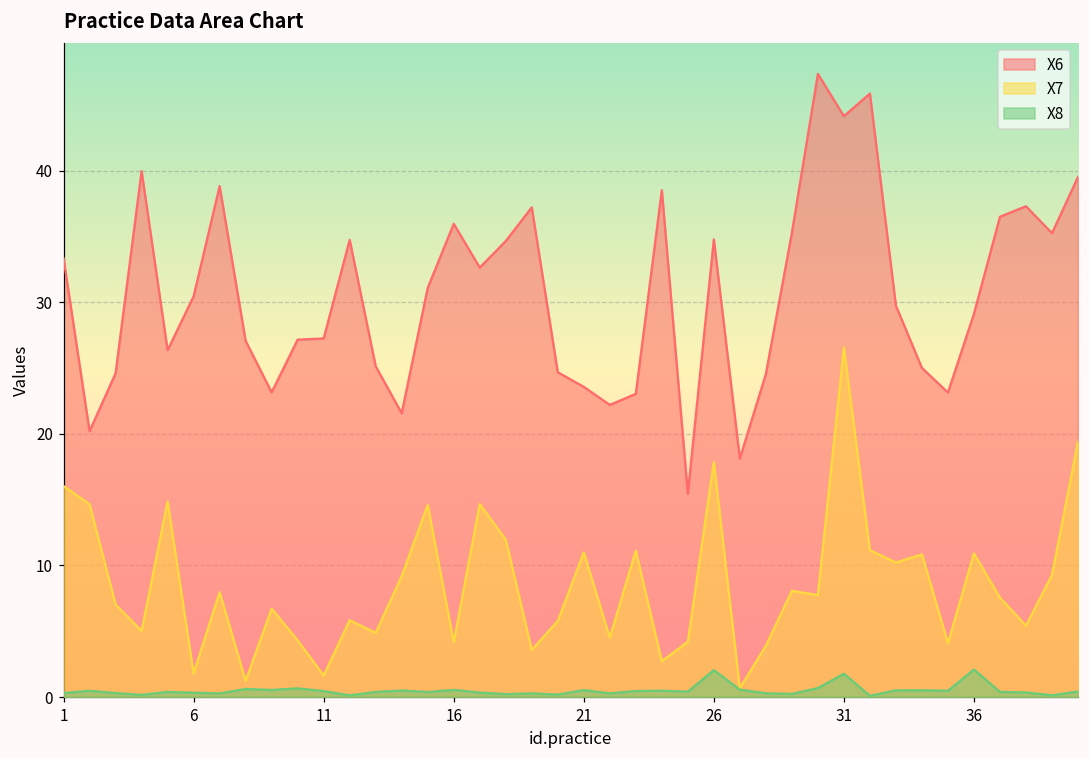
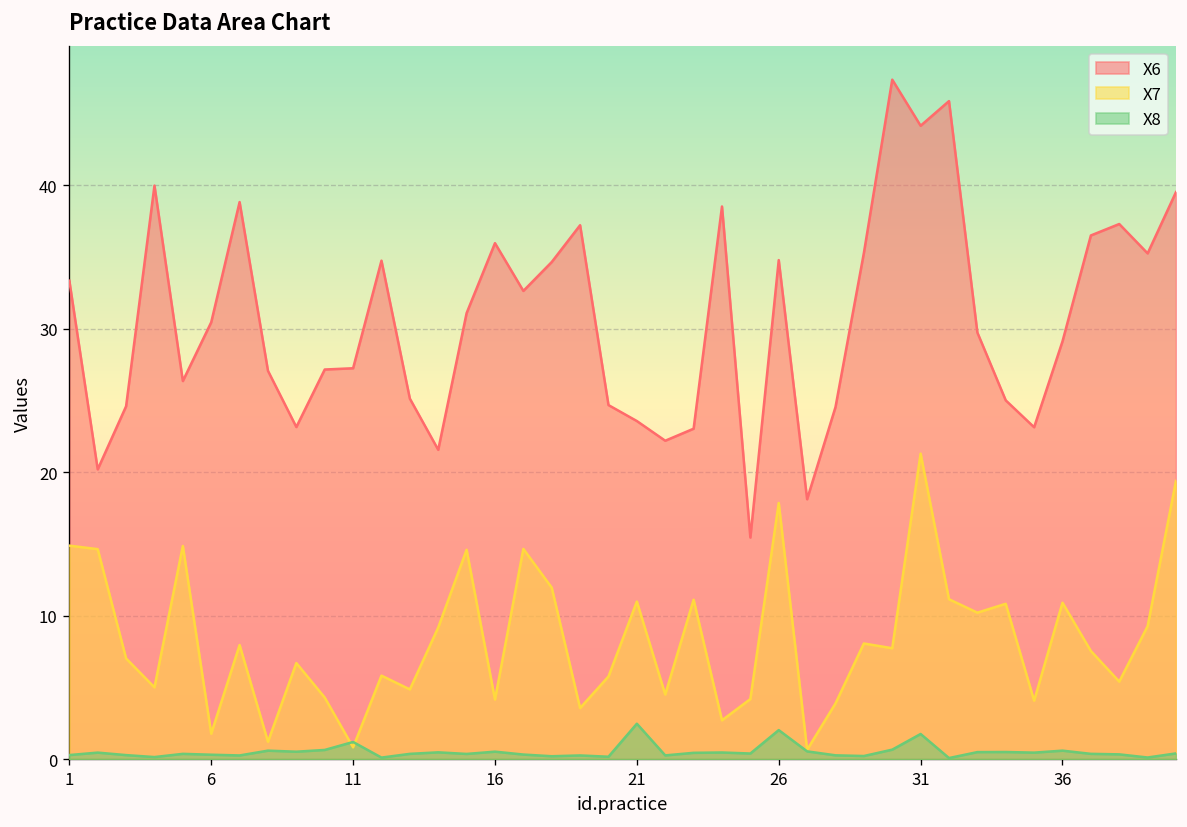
X7, 1: 16.0 -> 14.9
X7, 11: 1.6 -> 0.8
X8, 11: 0.5 -> 1.2
X8, 21: 0.5 -> 2.5
X7, 31: 26.6 -> 21.3
X8, 36: 2.1 -> 0.6
